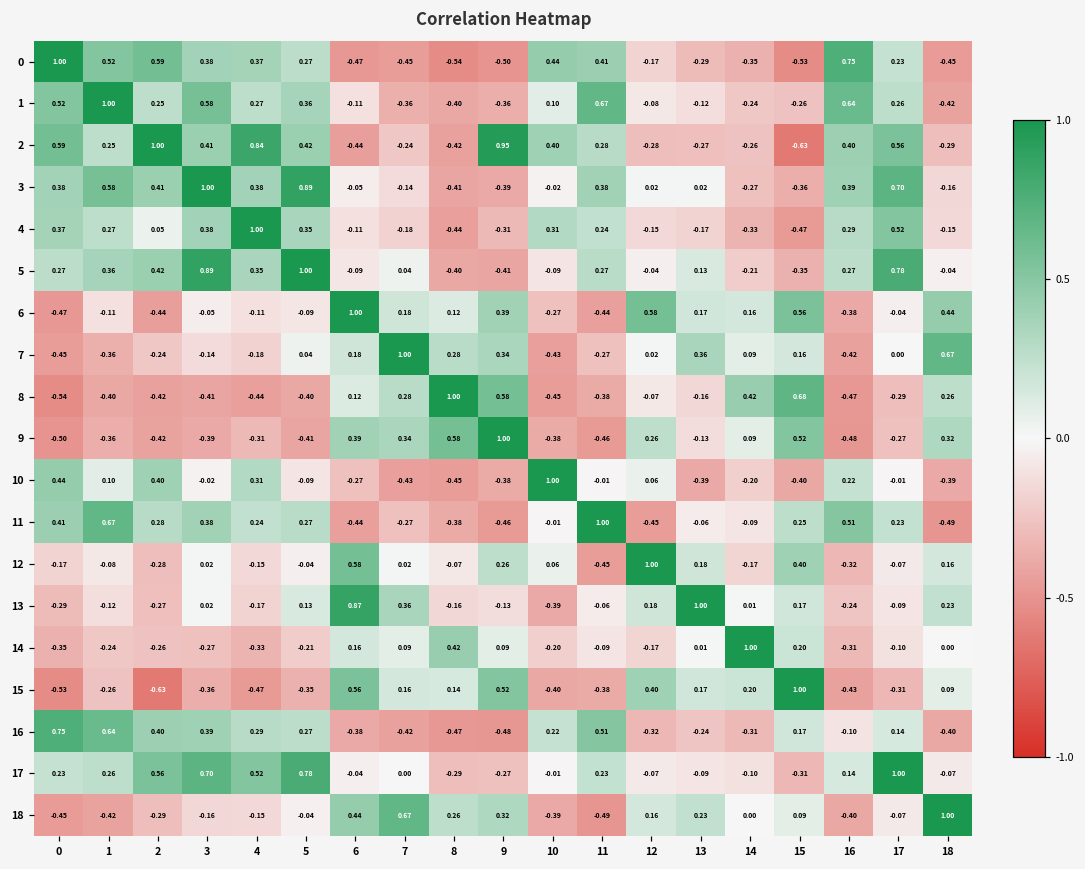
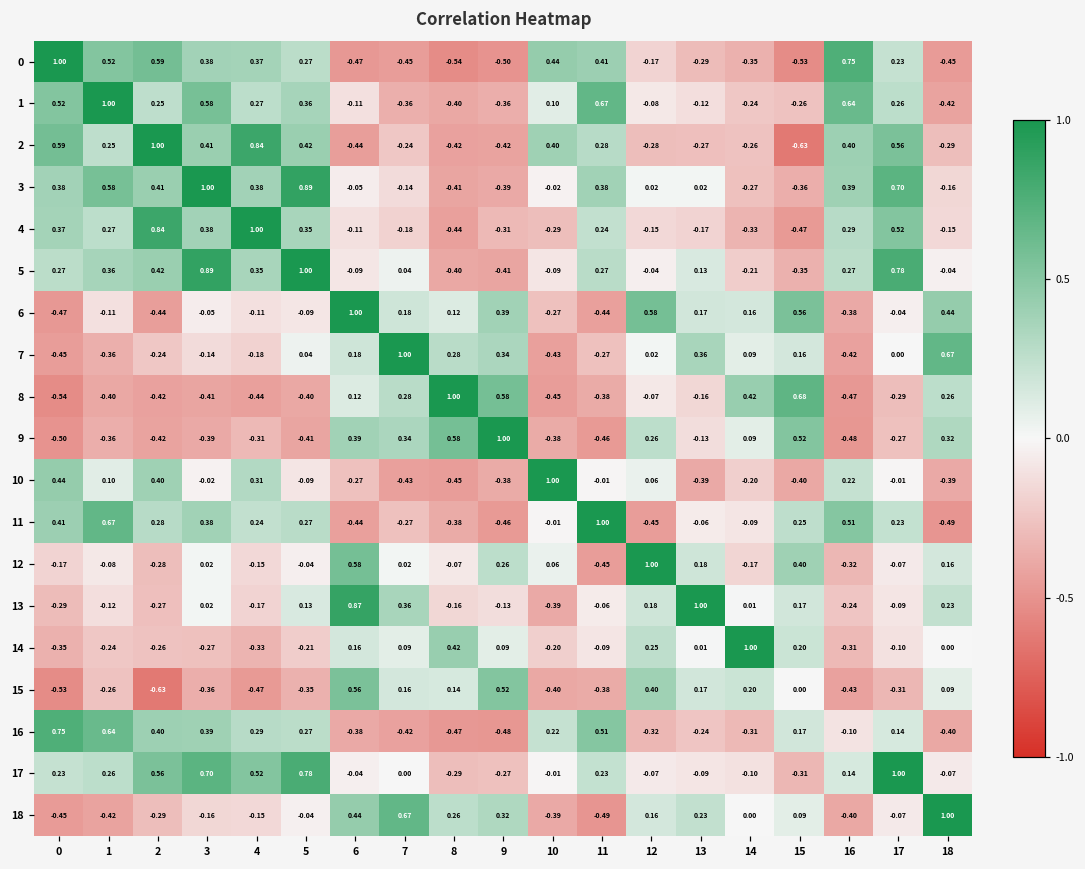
2, 9: 0.95 -> -0.42
4, 2: 0.05 -> 0.84
4, 10: 0.31 -> -0.29
14, 12: -0.17 -> 0.25
15, 15: 1.00 -> 0.00
